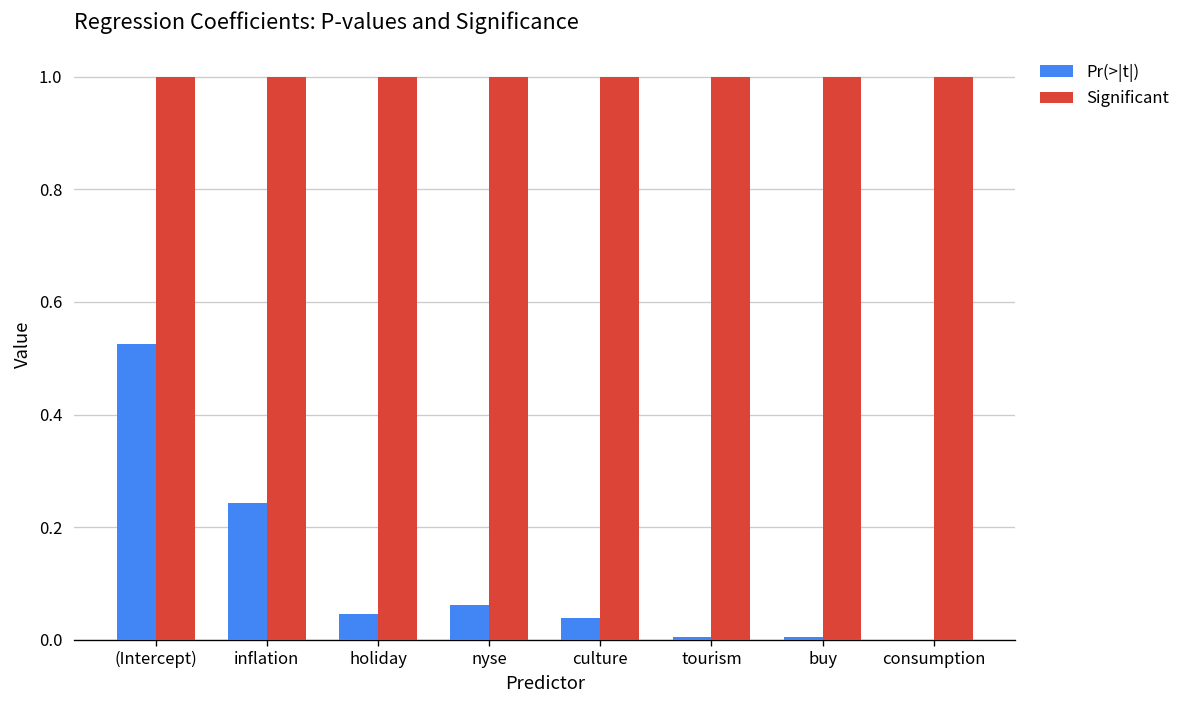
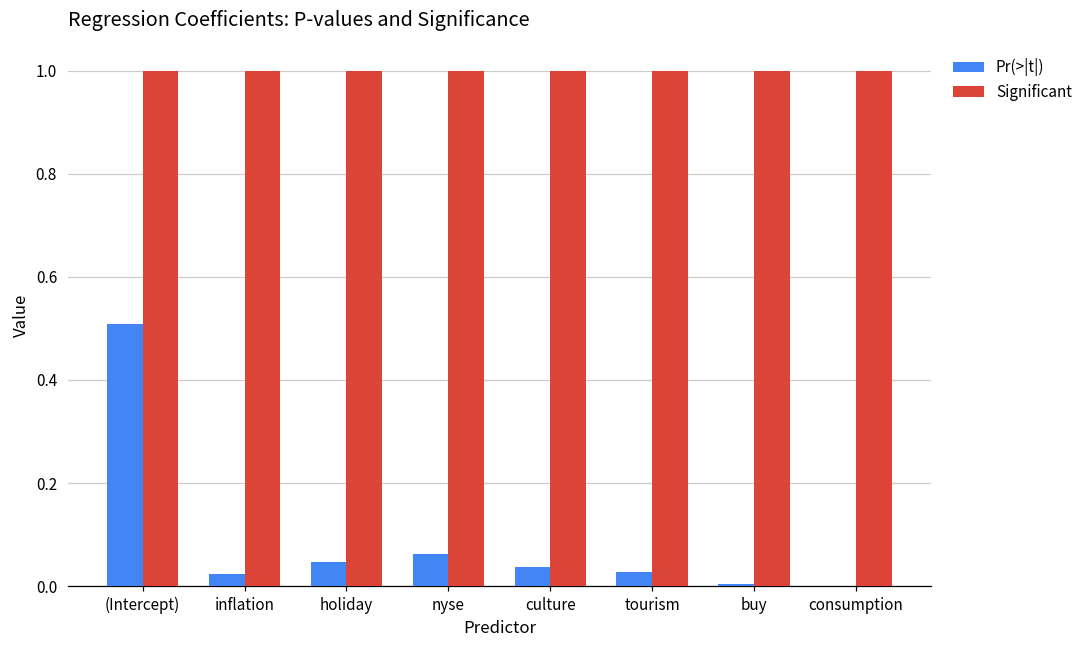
Pr(>|t|), (Intercept): 0.53 -> 0.51
Pr(>|t|), inflation: 0.24 -> 0.02
Pr(>|t|), tourism: 0.01 -> 0.03
